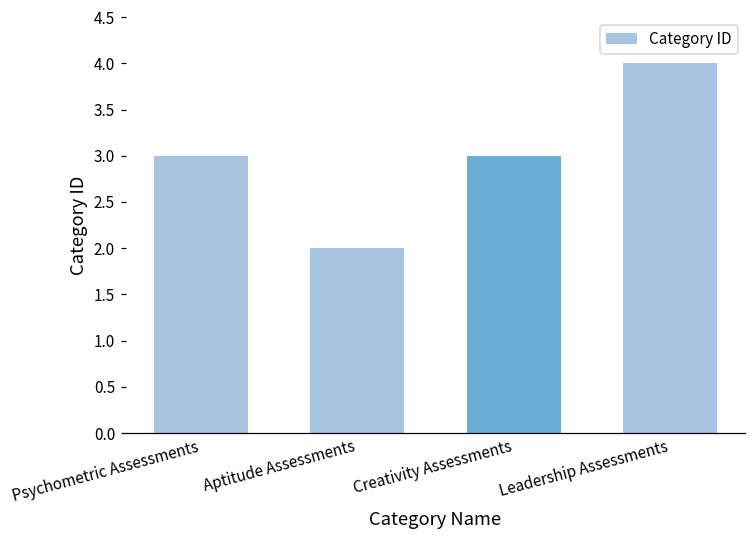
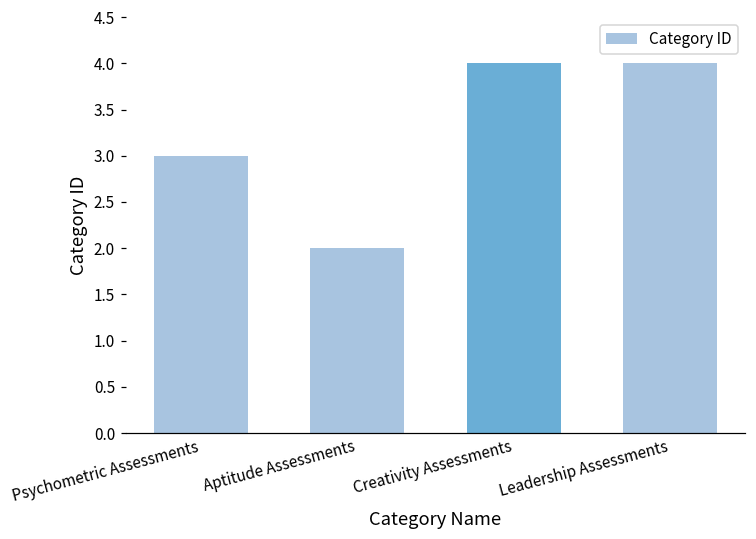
Creativity Assessments: 3 -> 4
